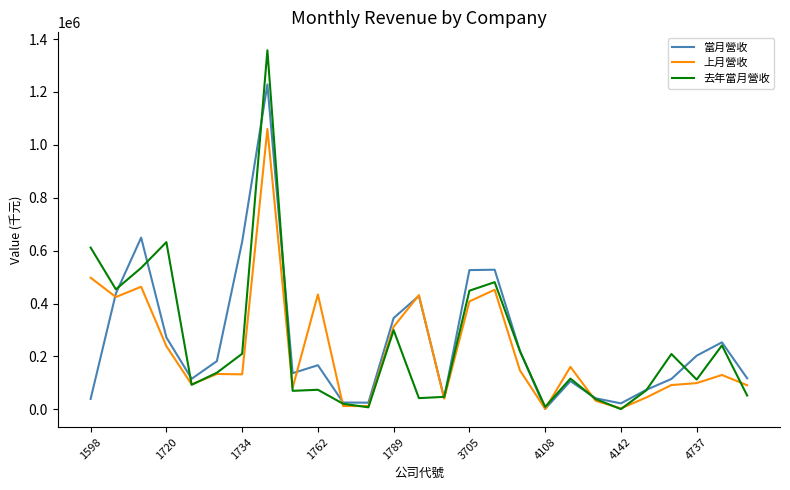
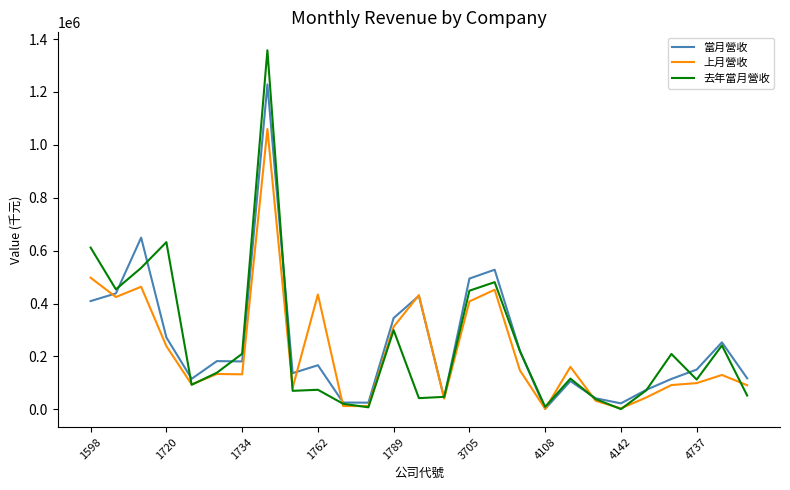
當月營收, 1598: 40000 -> 410000
當月營收, 1734: 630000 -> 180000
當月營收, 3705: 530000 -> 490000
當月營收, 4737: 200000 -> 150000
